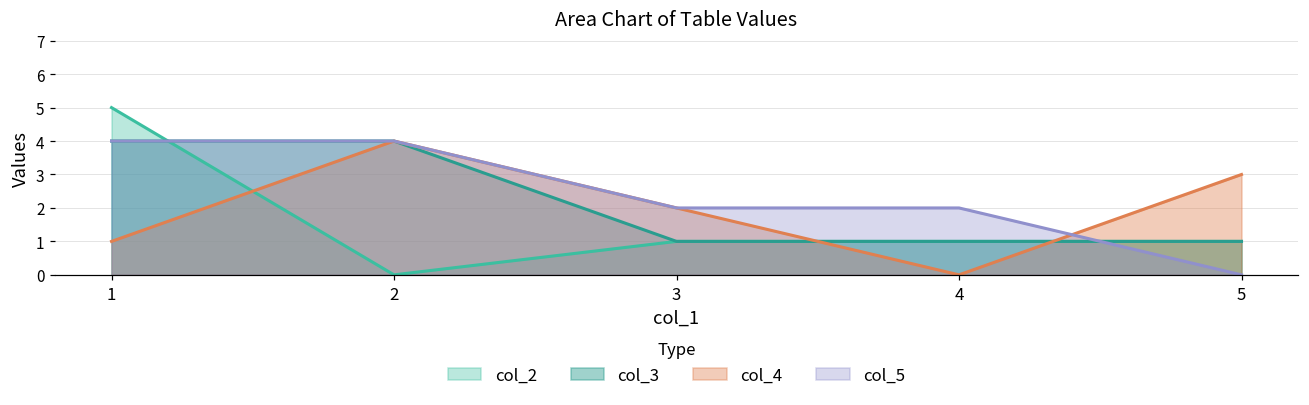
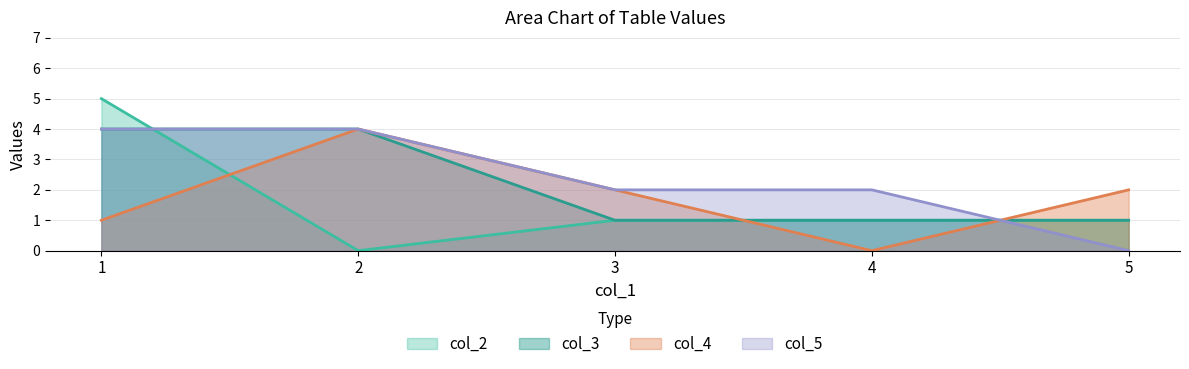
col_4, 5: 3 -> 2
